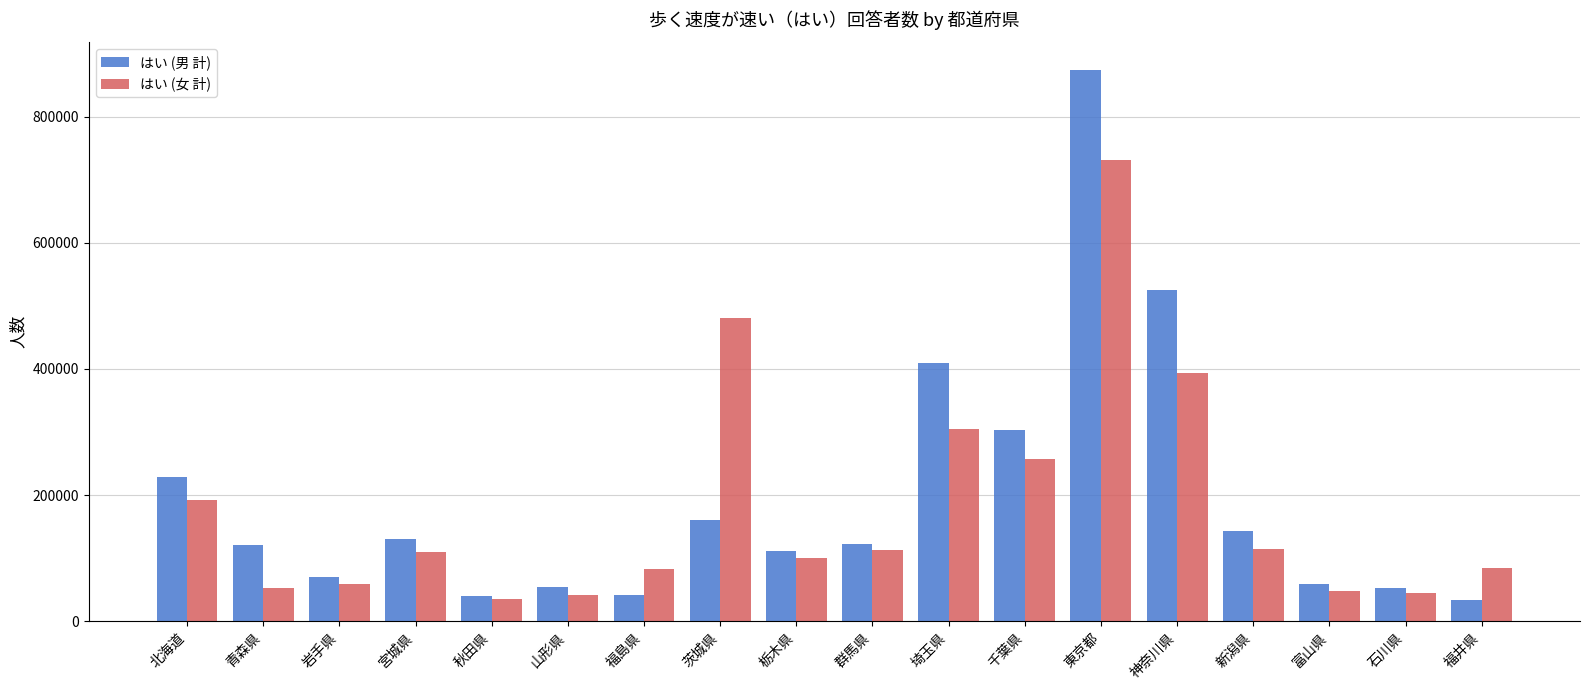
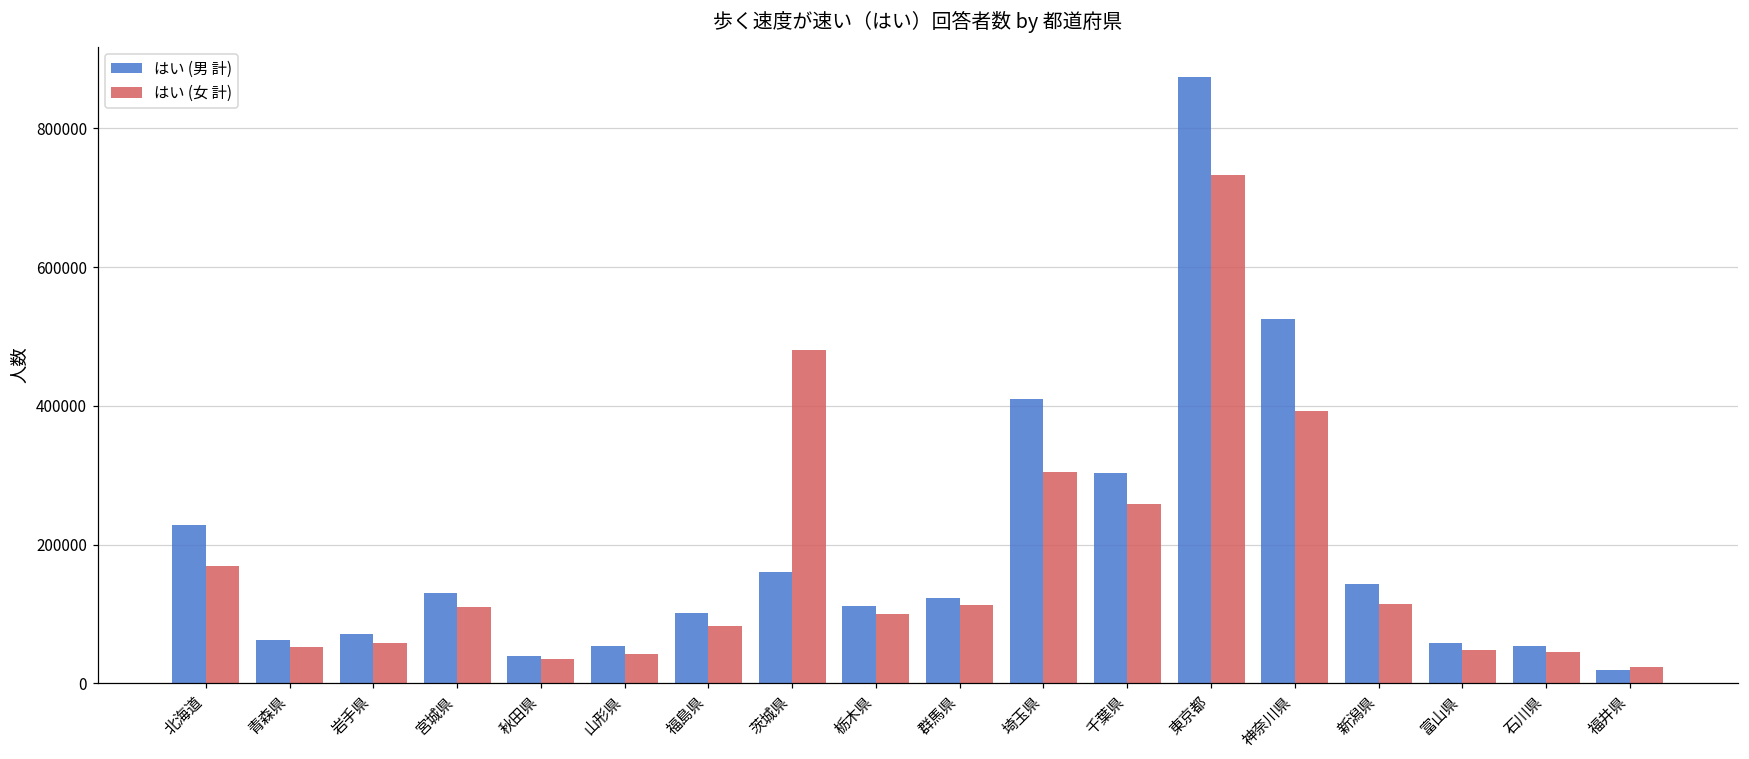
はい (女 計), 北海道: 190000 -> 170000
はい (男 計), 青森県: 120000 -> 60000
はい (男 計), 福島県: 40000 -> 100000
はい (男 計), 福井県: 30000 -> 20000
はい (女 計), 福井県: 80000 -> 20000
